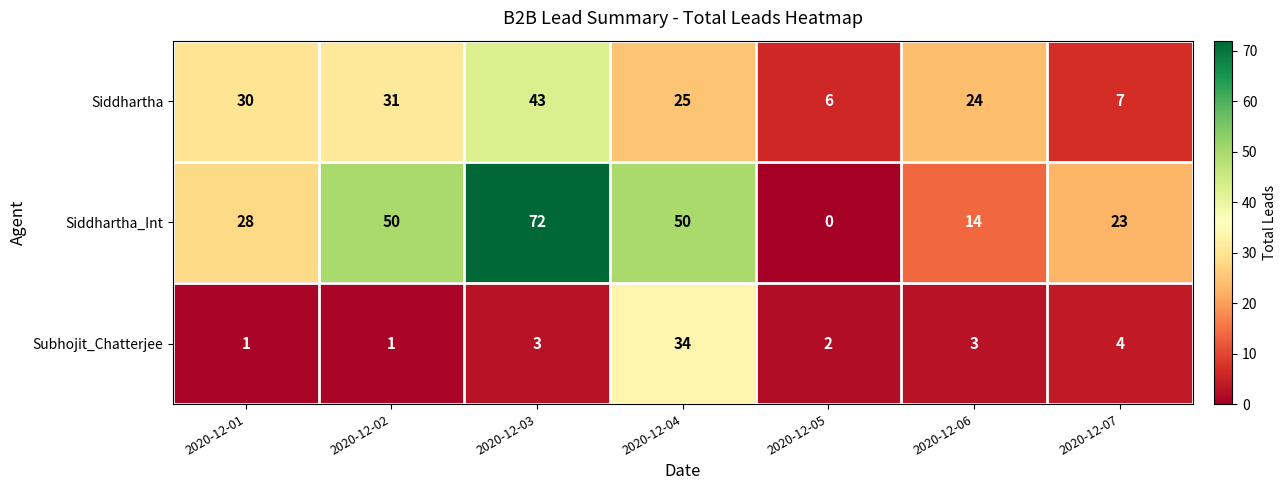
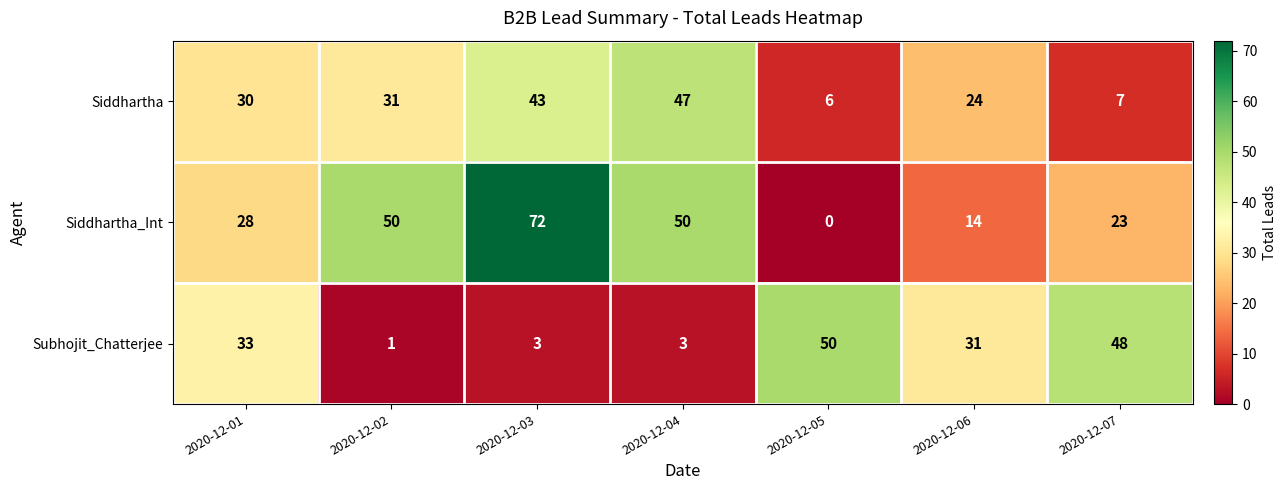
Siddhartha, 2020-12-04: 25 -> 47
Subhojit_Chatterjee, 2020-12-01: 1 -> 33
Subhojit_Chatterjee, 2020-12-04: 34 -> 3
Subhojit_Chatterjee, 2020-12-05: 2 -> 50
Subhojit_Chatterjee, 2020-12-06: 3 -> 31
Subhojit_Chatterjee, 2020-12-07: 4 -> 48
